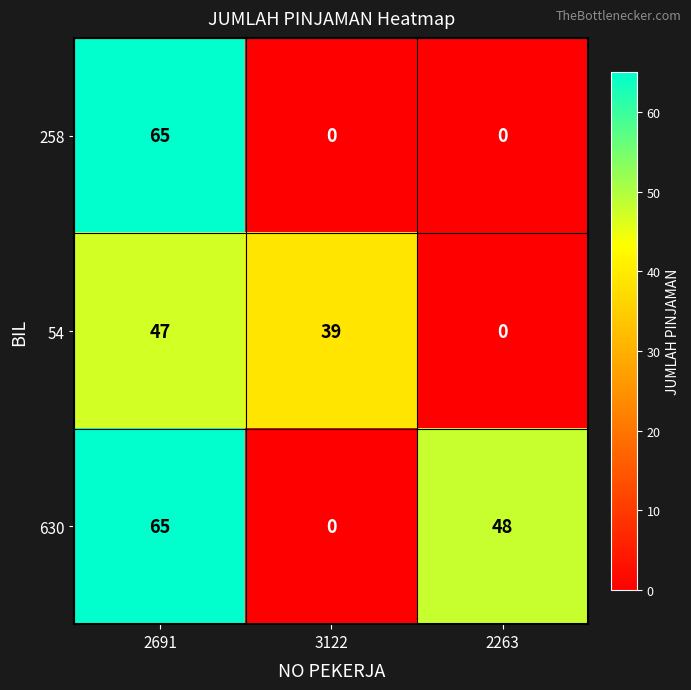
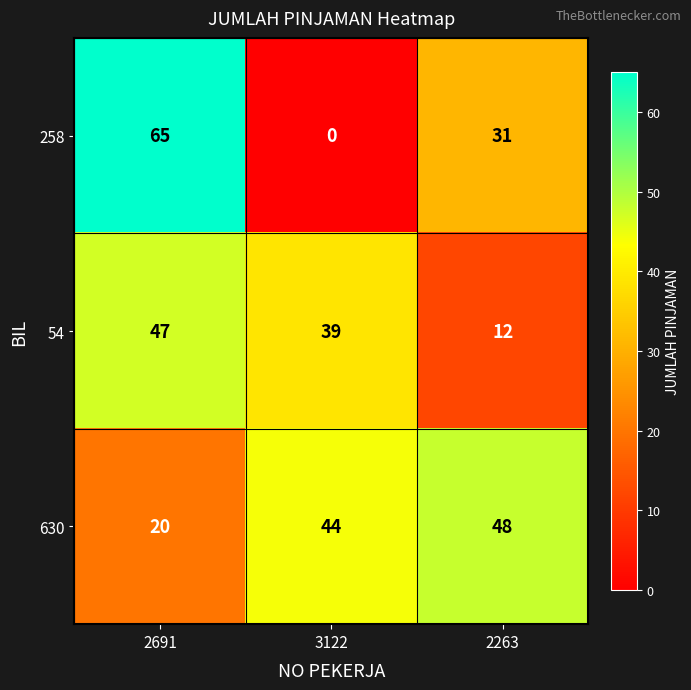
258, 2263: 0 -> 31
54, 2263: 0 -> 12
630, 2691: 65 -> 20
630, 3122: 0 -> 44
